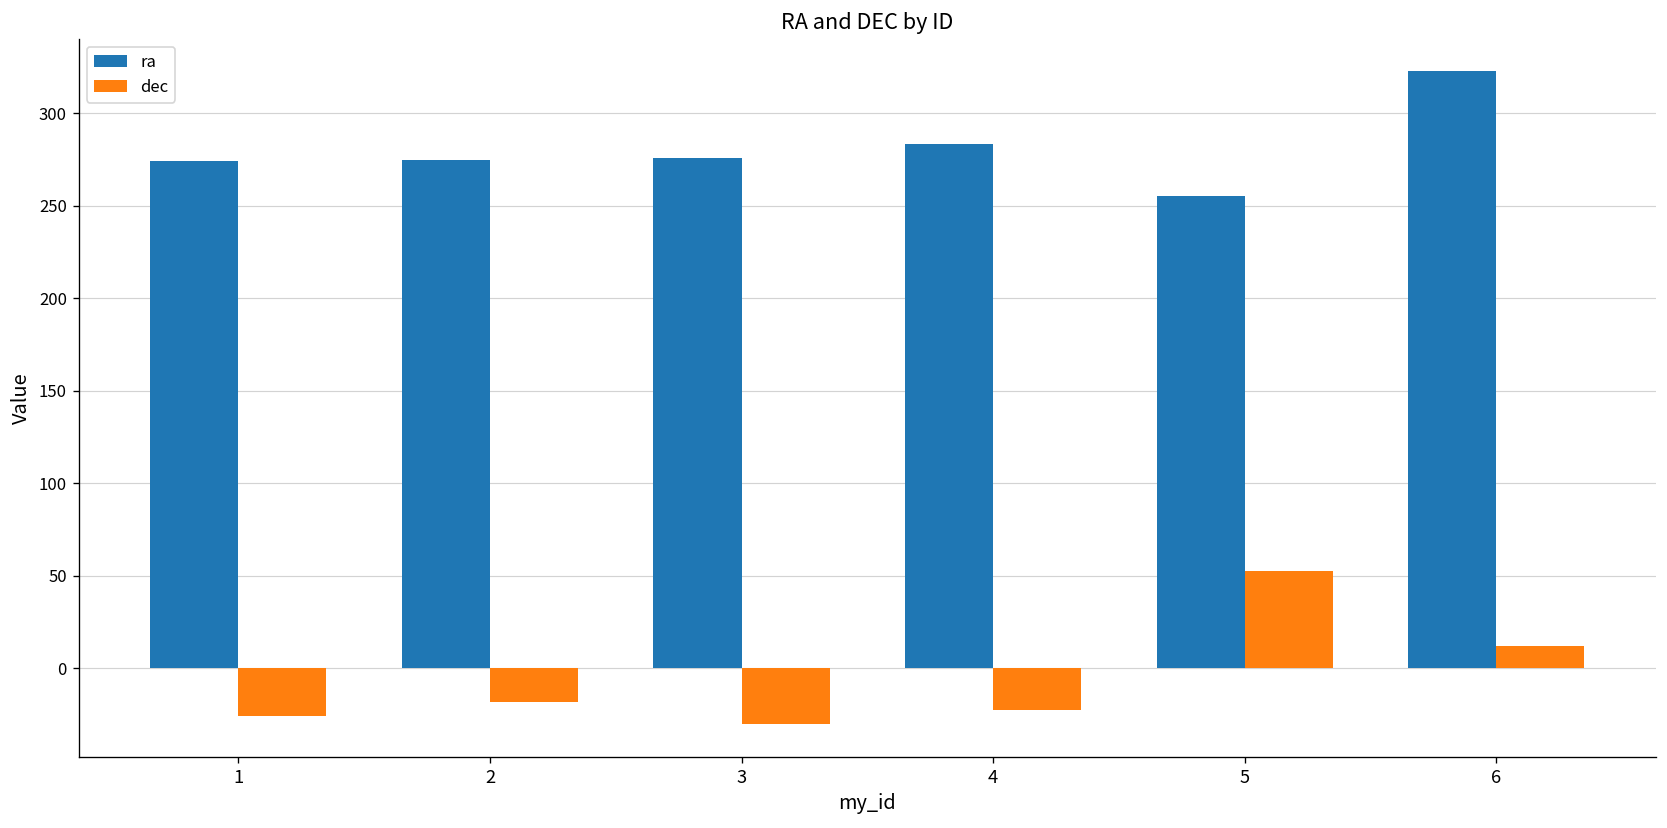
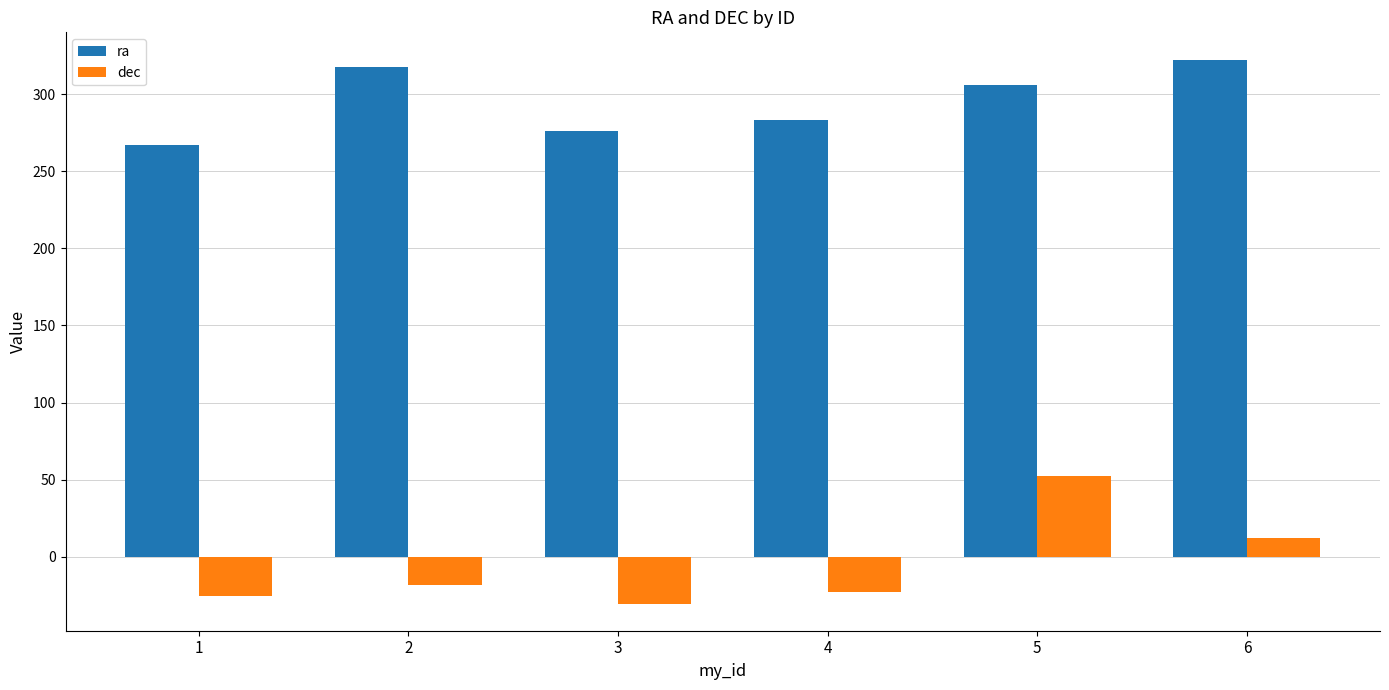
ra, 1: 274 -> 267
ra, 2: 275 -> 317
ra, 5: 255 -> 306
